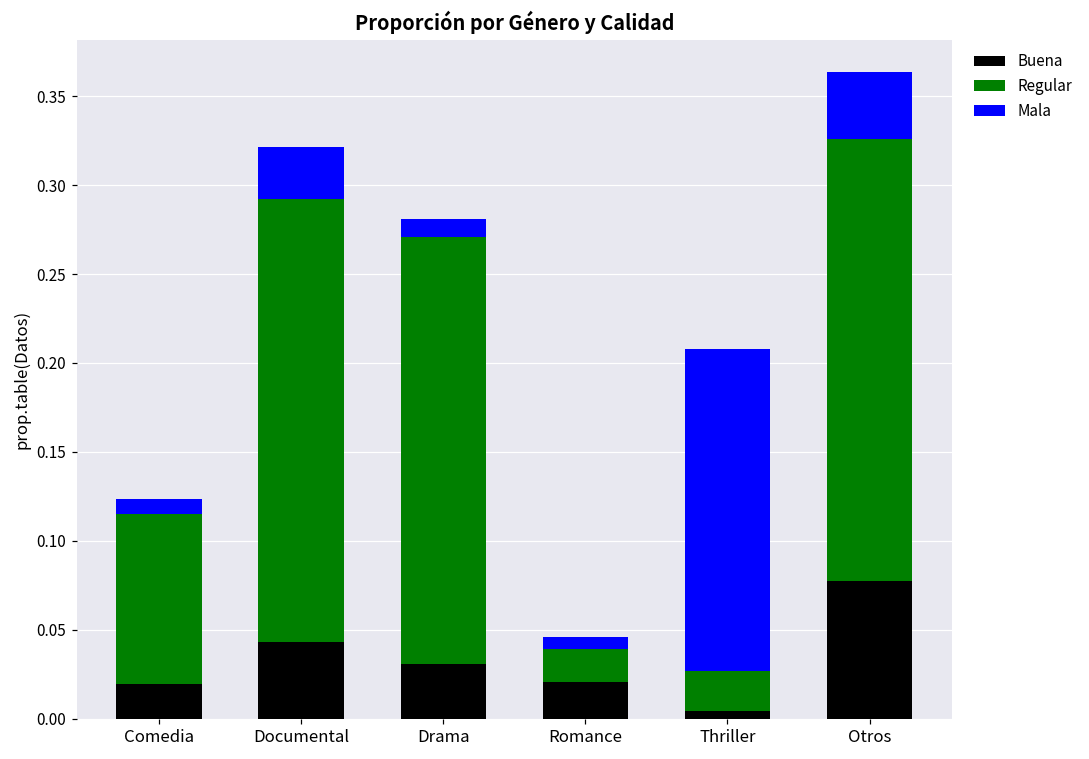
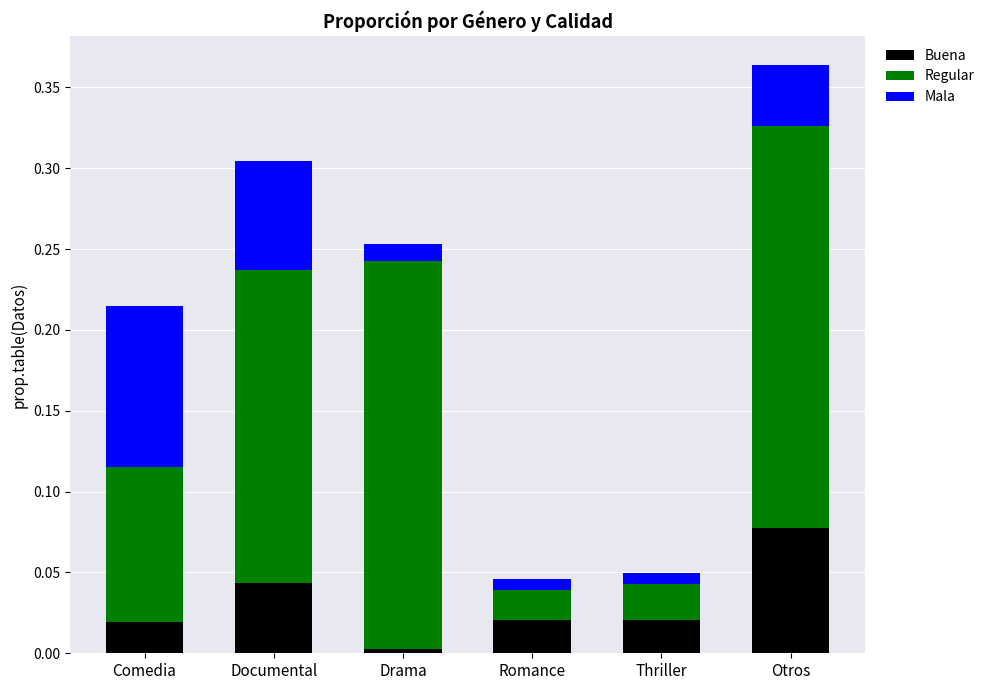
Mala, Comedia: 0.009 -> 0.100
Regular, Documental: 0.249 -> 0.194
Mala, Documental: 0.029 -> 0.067
Buena, Drama: 0.031 -> 0.003
Buena, Thriller: 0.004 -> 0.021
Mala, Thriller: 0.181 -> 0.007
